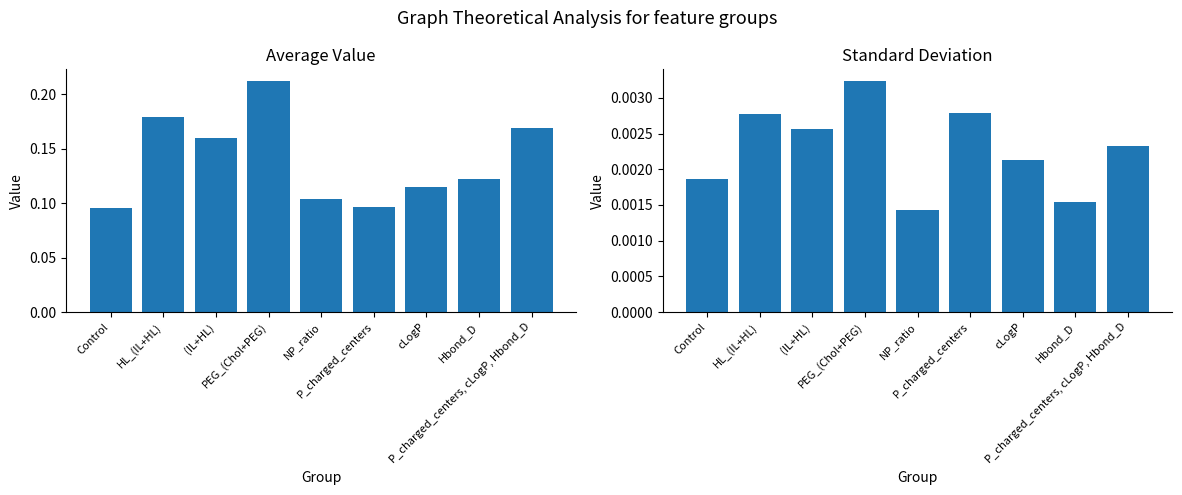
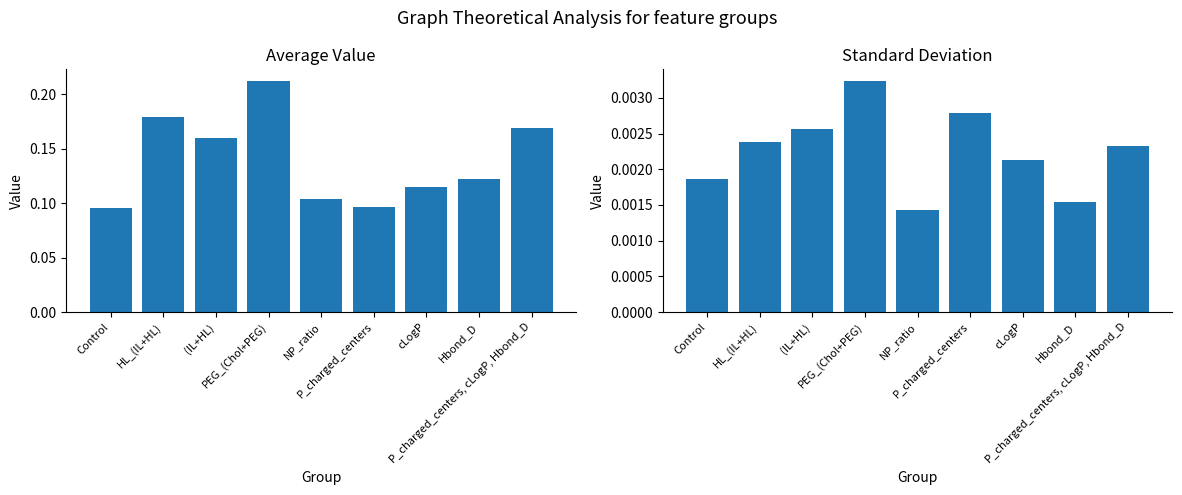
Standard Deviation, HL_(IL+HL): 0.0028 -> 0.0024
